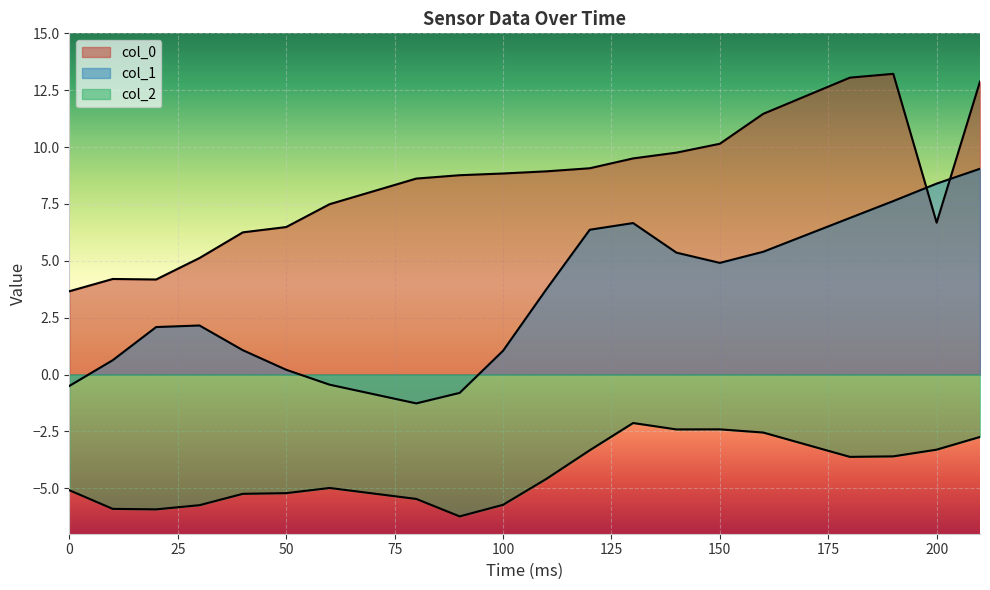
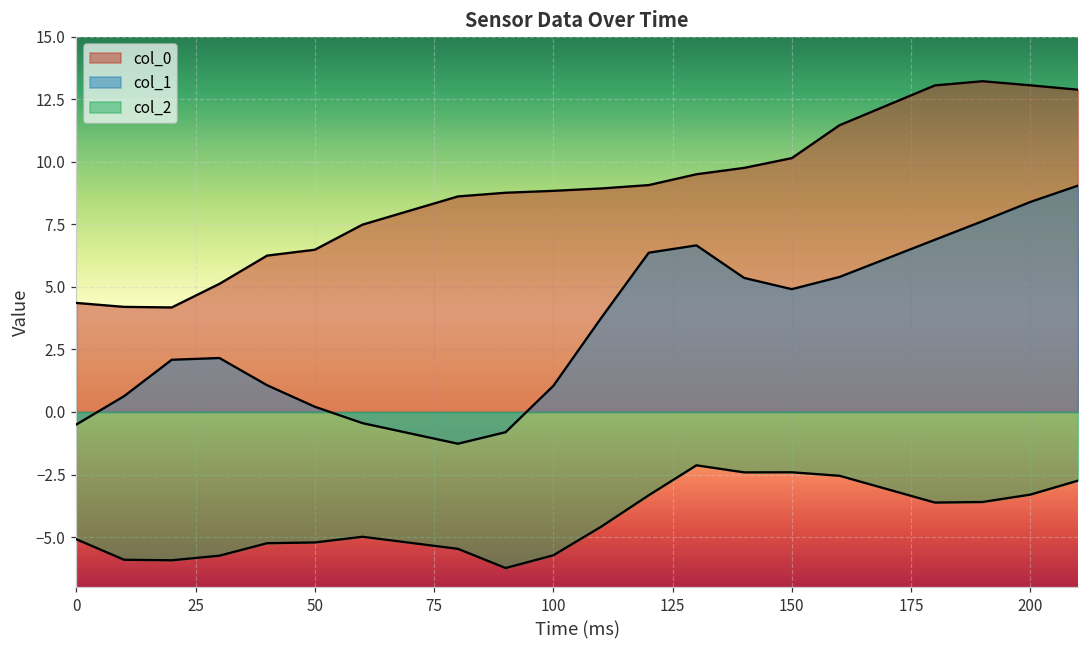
col_0, 0: 3.7 -> 4.4
col_0, 200: 6.7 -> 13.1
